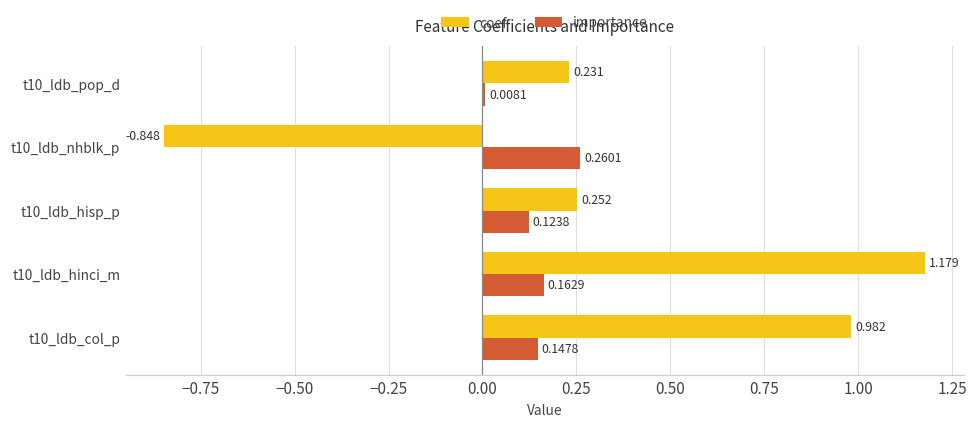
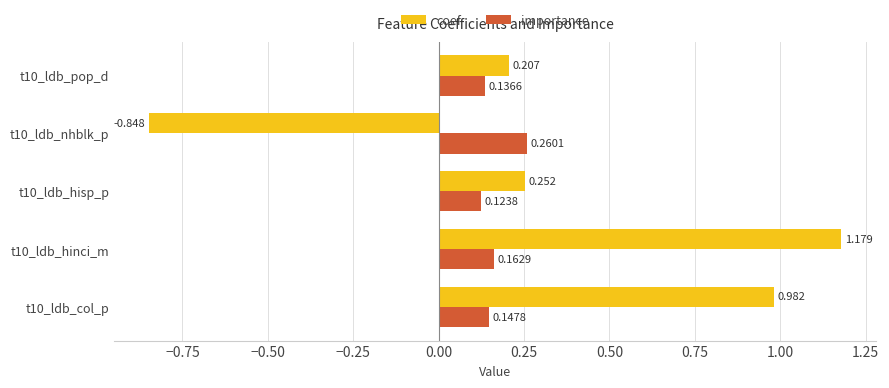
coef, t10_ldb_pop_d: 0.231 -> 0.207
importance, t10_ldb_pop_d: 0.0081 -> 0.1366
